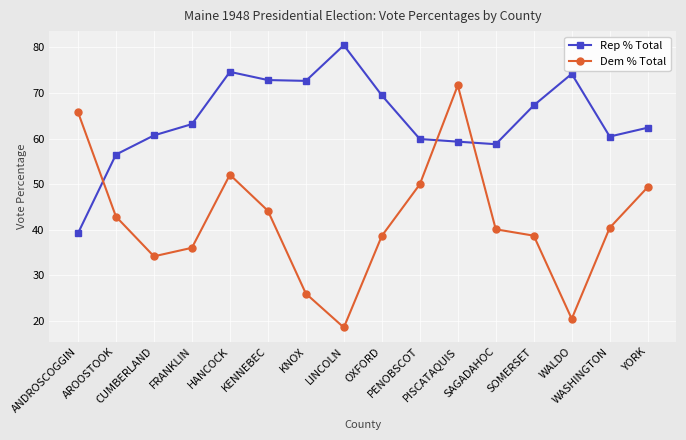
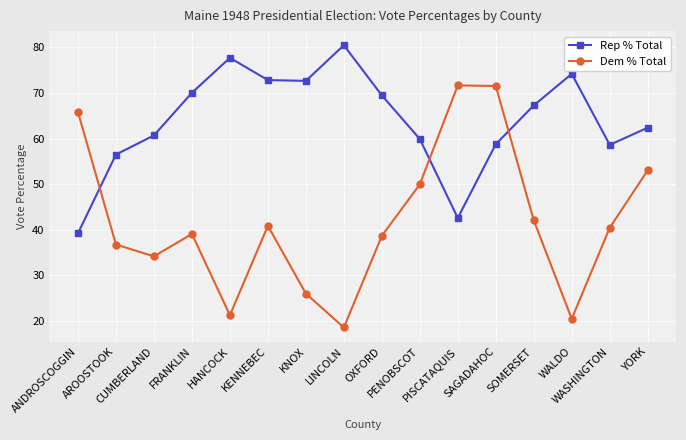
Dem % Total, AROOSTOOK: 43 -> 37
Rep % Total, FRANKLIN: 63 -> 70
Dem % Total, FRANKLIN: 36 -> 39
Rep % Total, HANCOCK: 75 -> 78
Dem % Total, HANCOCK: 52 -> 21
Dem % Total, KENNEBEC: 44 -> 41
Rep % Total, PISCATAQUIS: 59 -> 43
Dem % Total, SAGADAHOC: 40 -> 72
Dem % Total, SOMERSET: 39 -> 42
Rep % Total, WASHINGTON: 60 -> 59
Dem % Total, YORK: 49 -> 53
